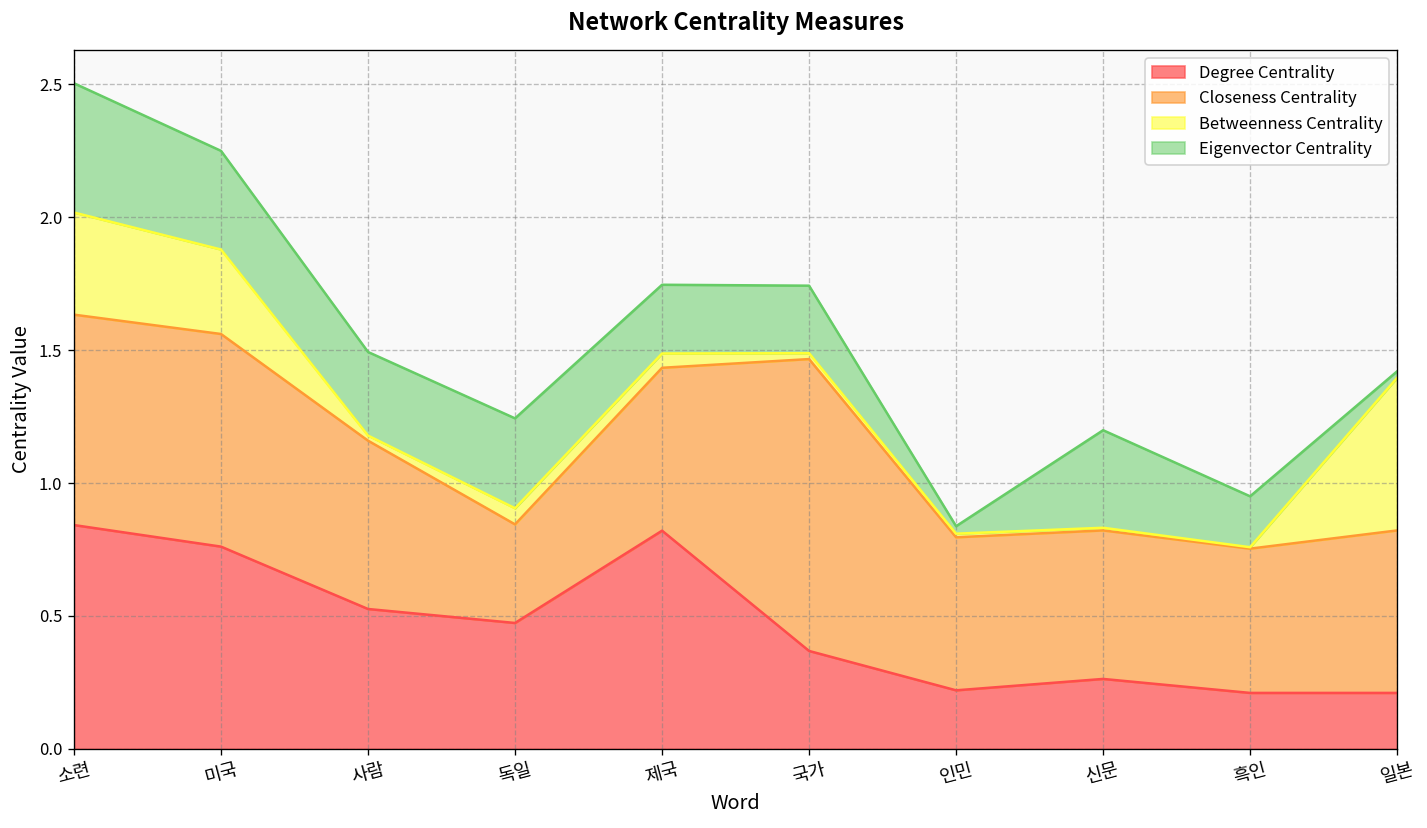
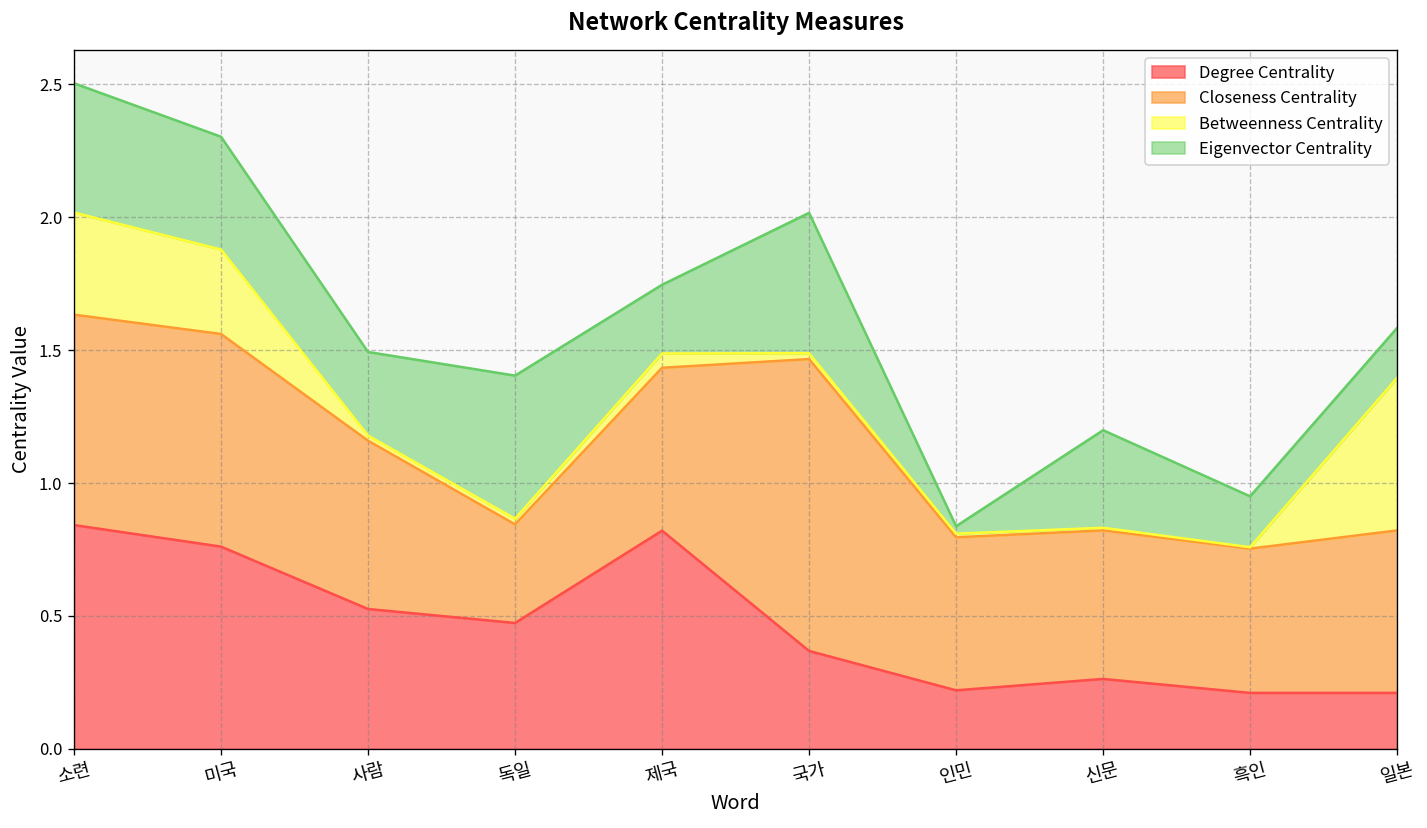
Eigenvector Centrality, 미국: 0.37 -> 0.42
Betweenness Centrality, 독일: 0.06 -> 0.02
Eigenvector Centrality, 독일: 0.34 -> 0.54
Eigenvector Centrality, 국가: 0.25 -> 0.53
Eigenvector Centrality, 일본: 0.02 -> 0.19
